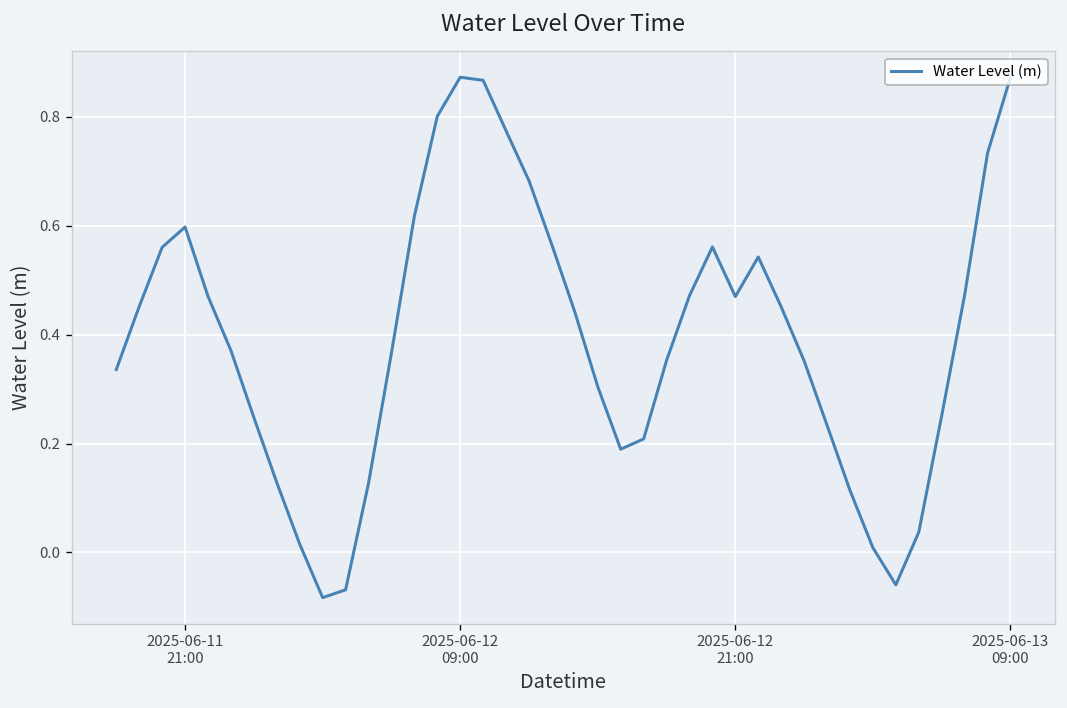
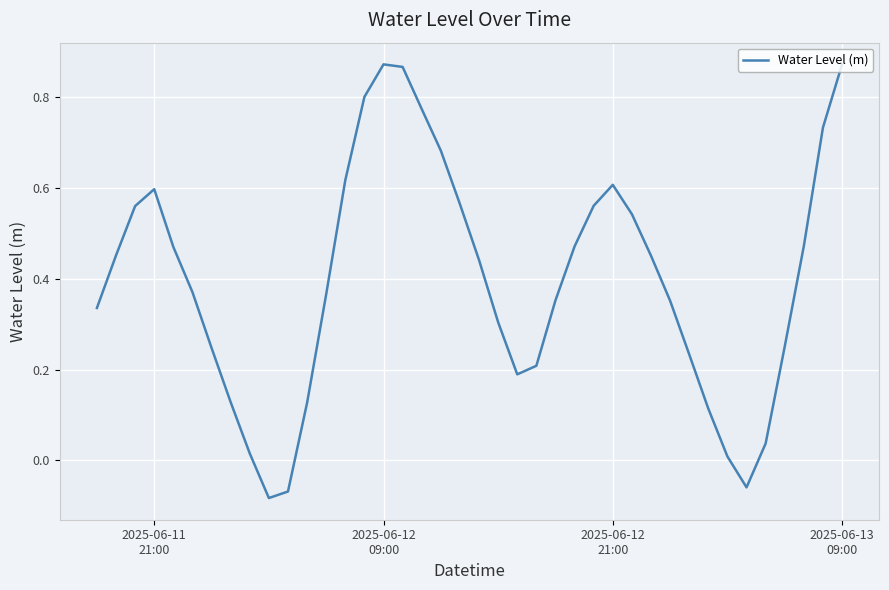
2025-06-12 21:00: 0.47 -> 0.61
